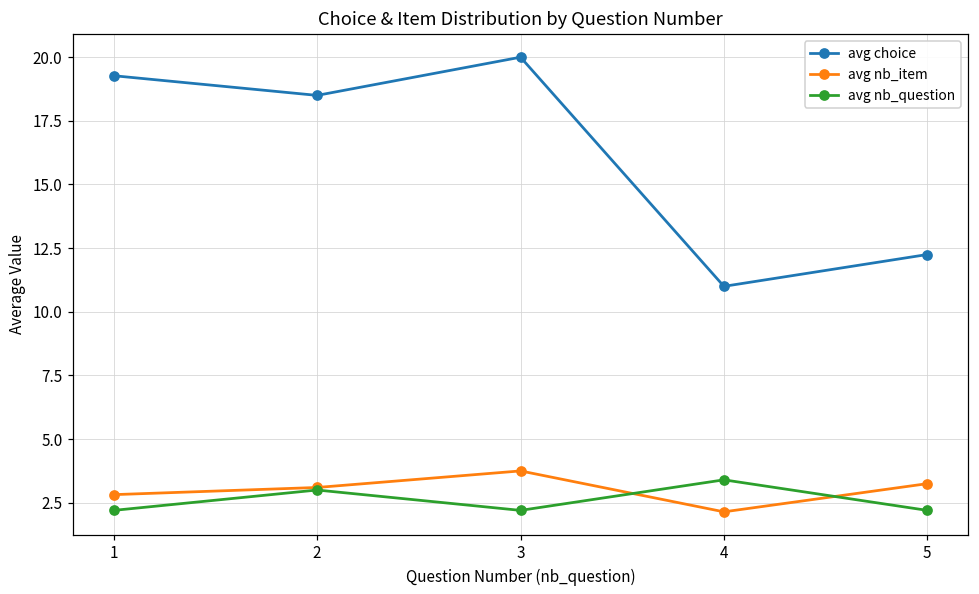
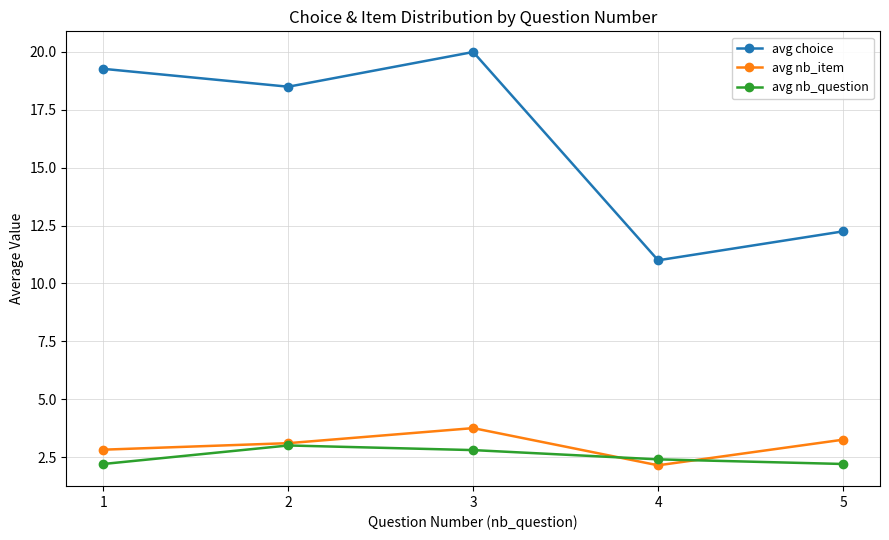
avg nb_question, 3: 2.2 -> 2.8
avg nb_question, 4: 3.4 -> 2.4
